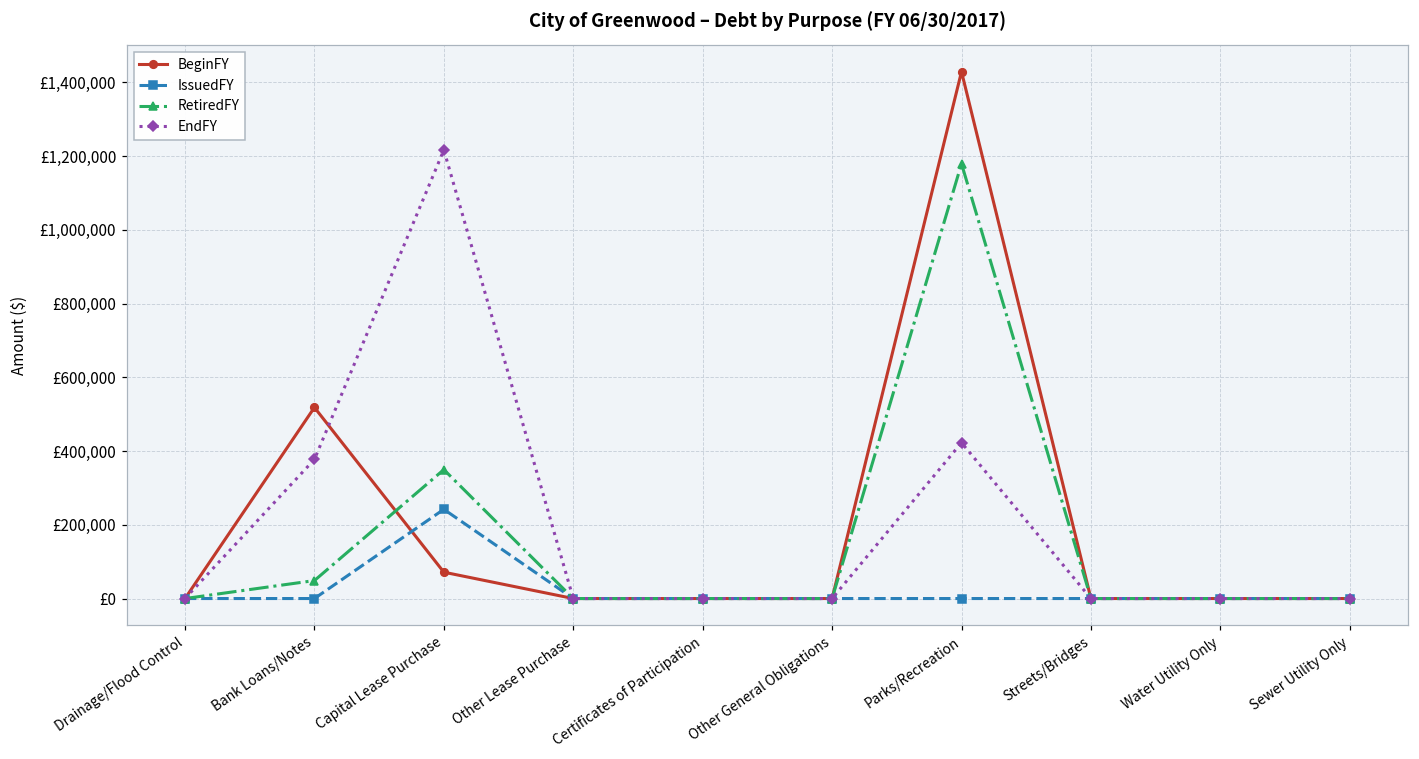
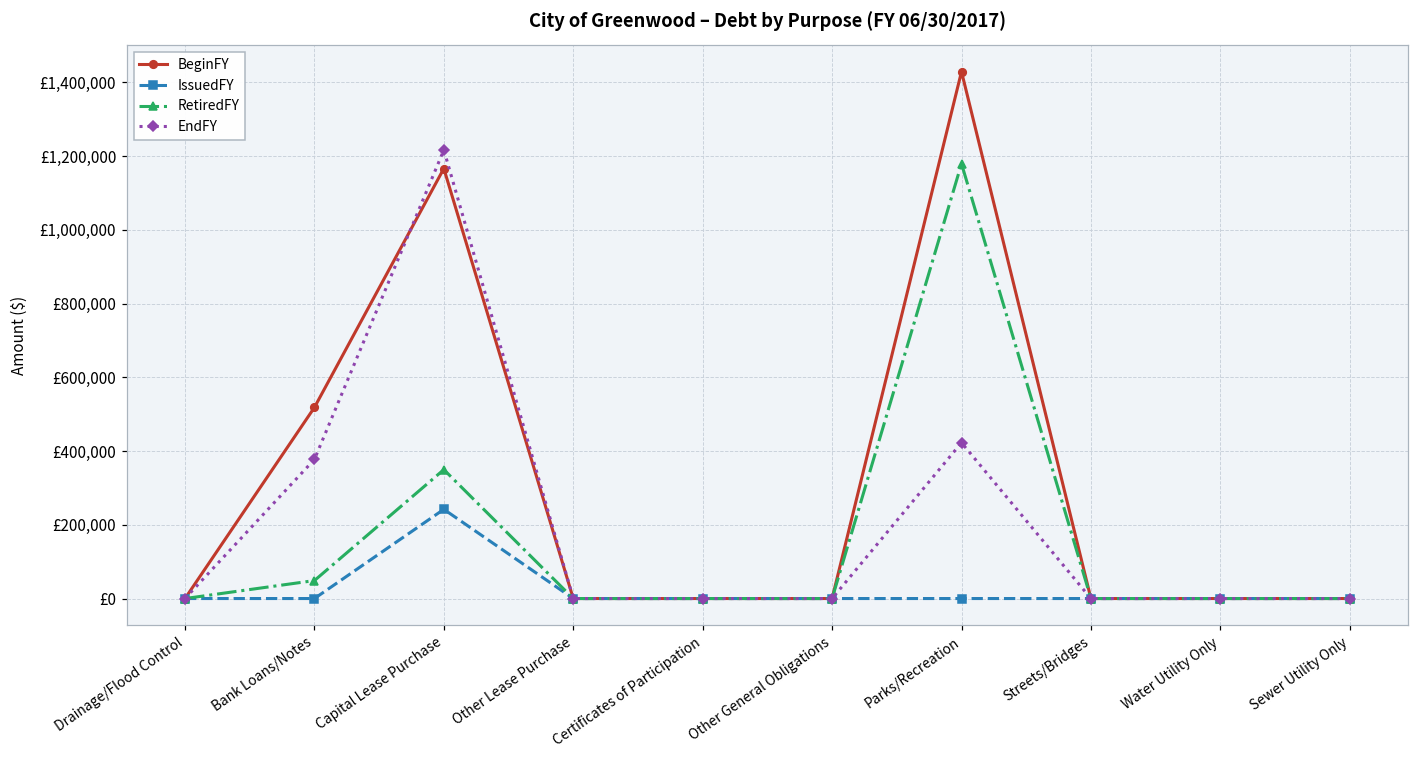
BeginFY, Capital Lease Purchase: £70,000 -> £1,170,000
